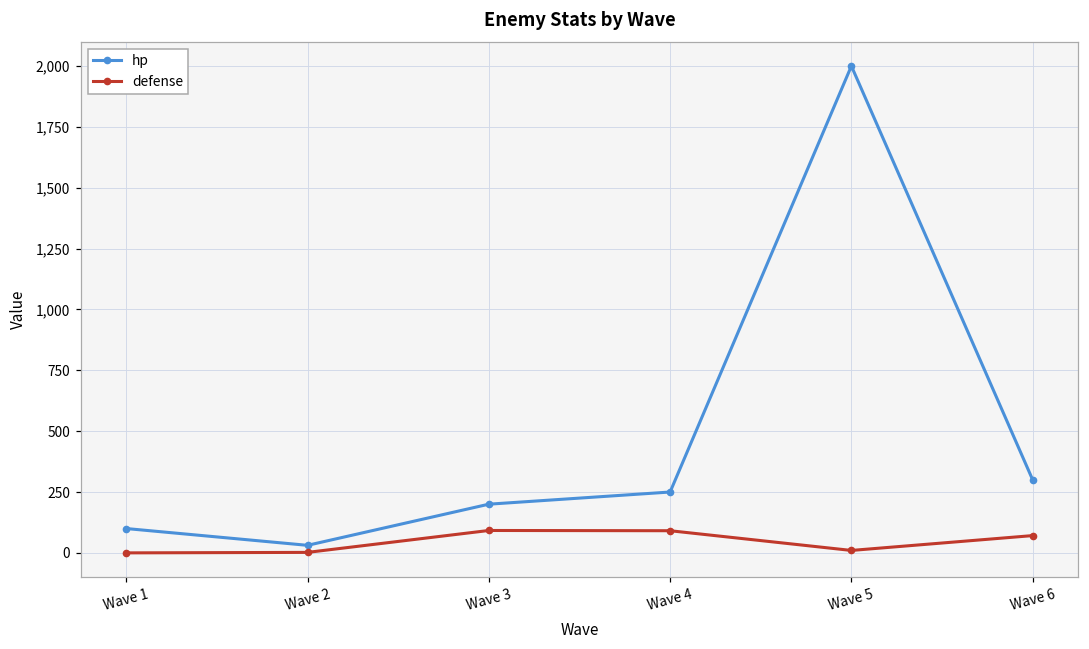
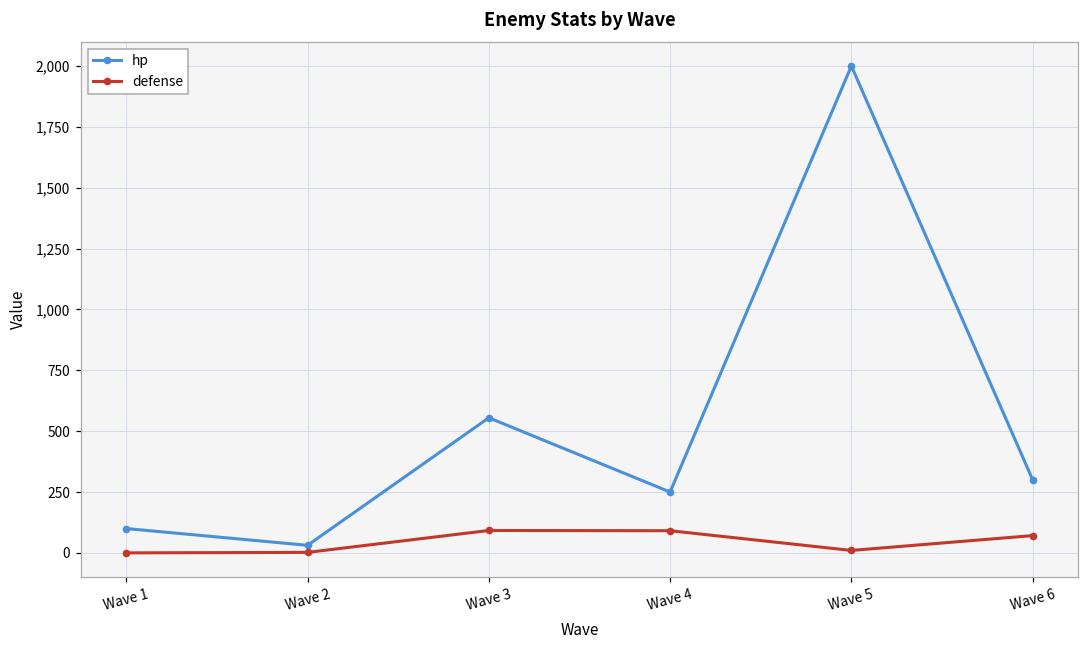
hp, Wave 3: 200 -> 560
